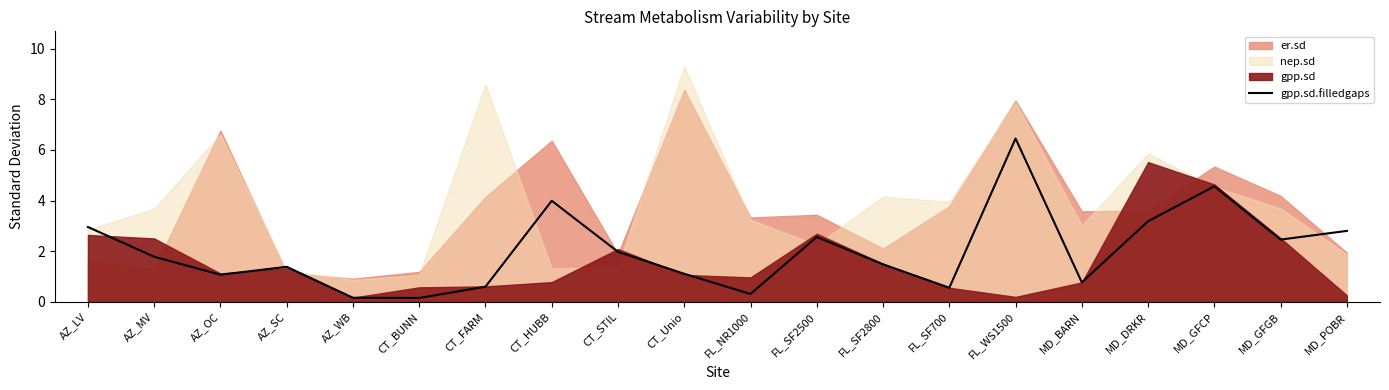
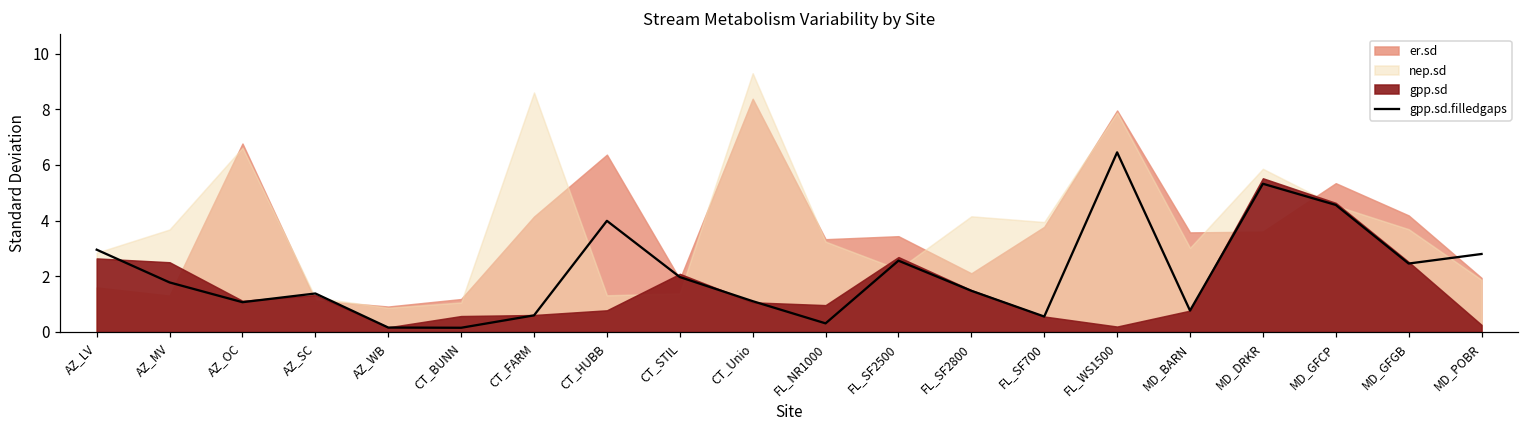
gpp.sd.filledgaps, MD_DRKR: 3.2 -> 5.3
